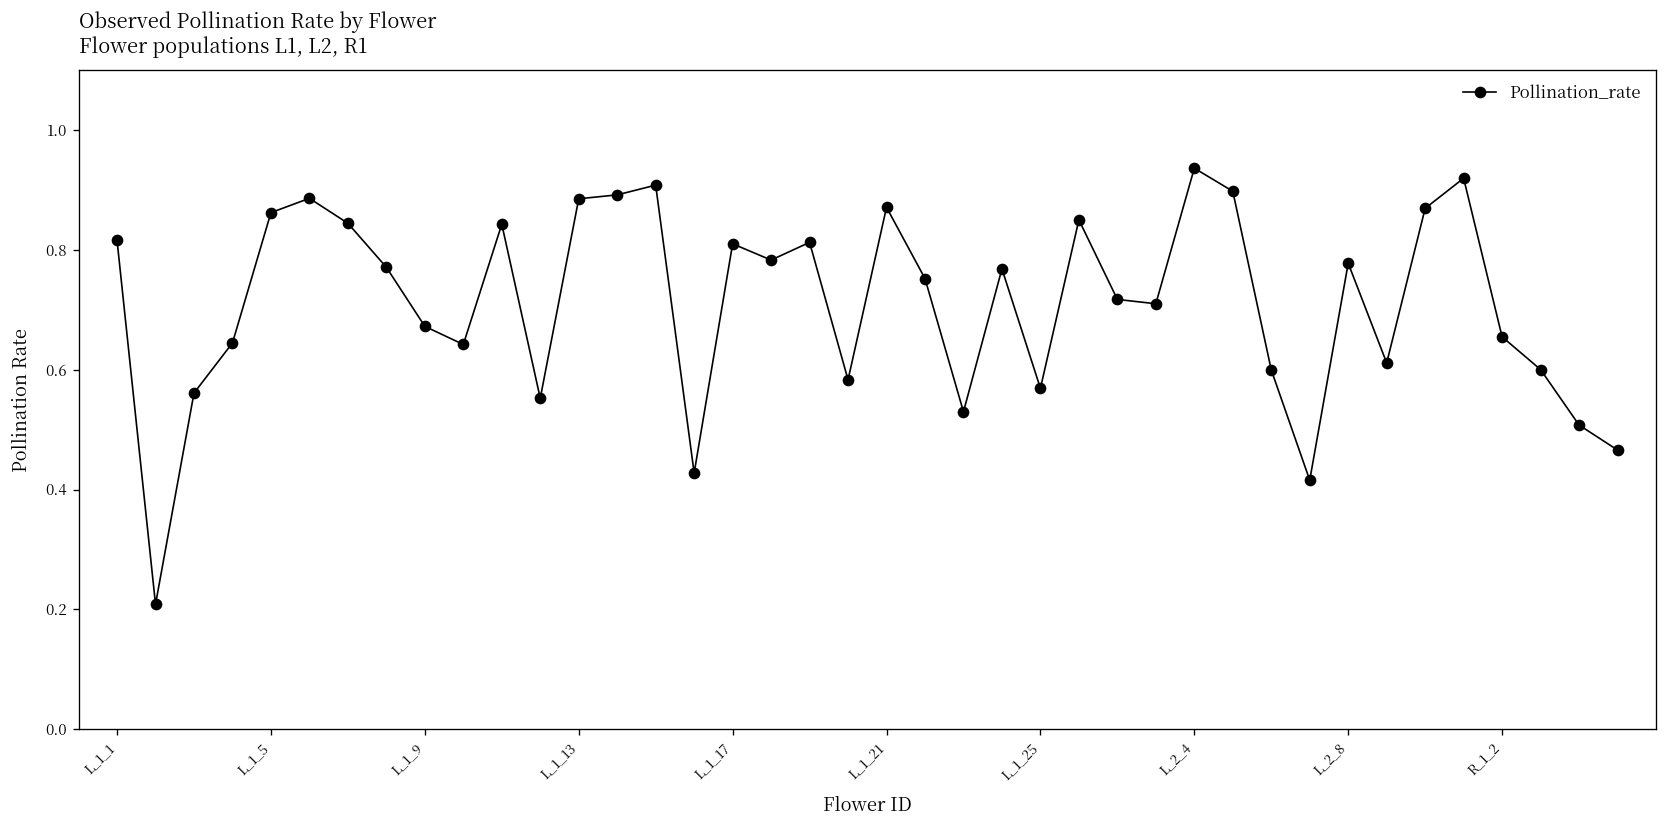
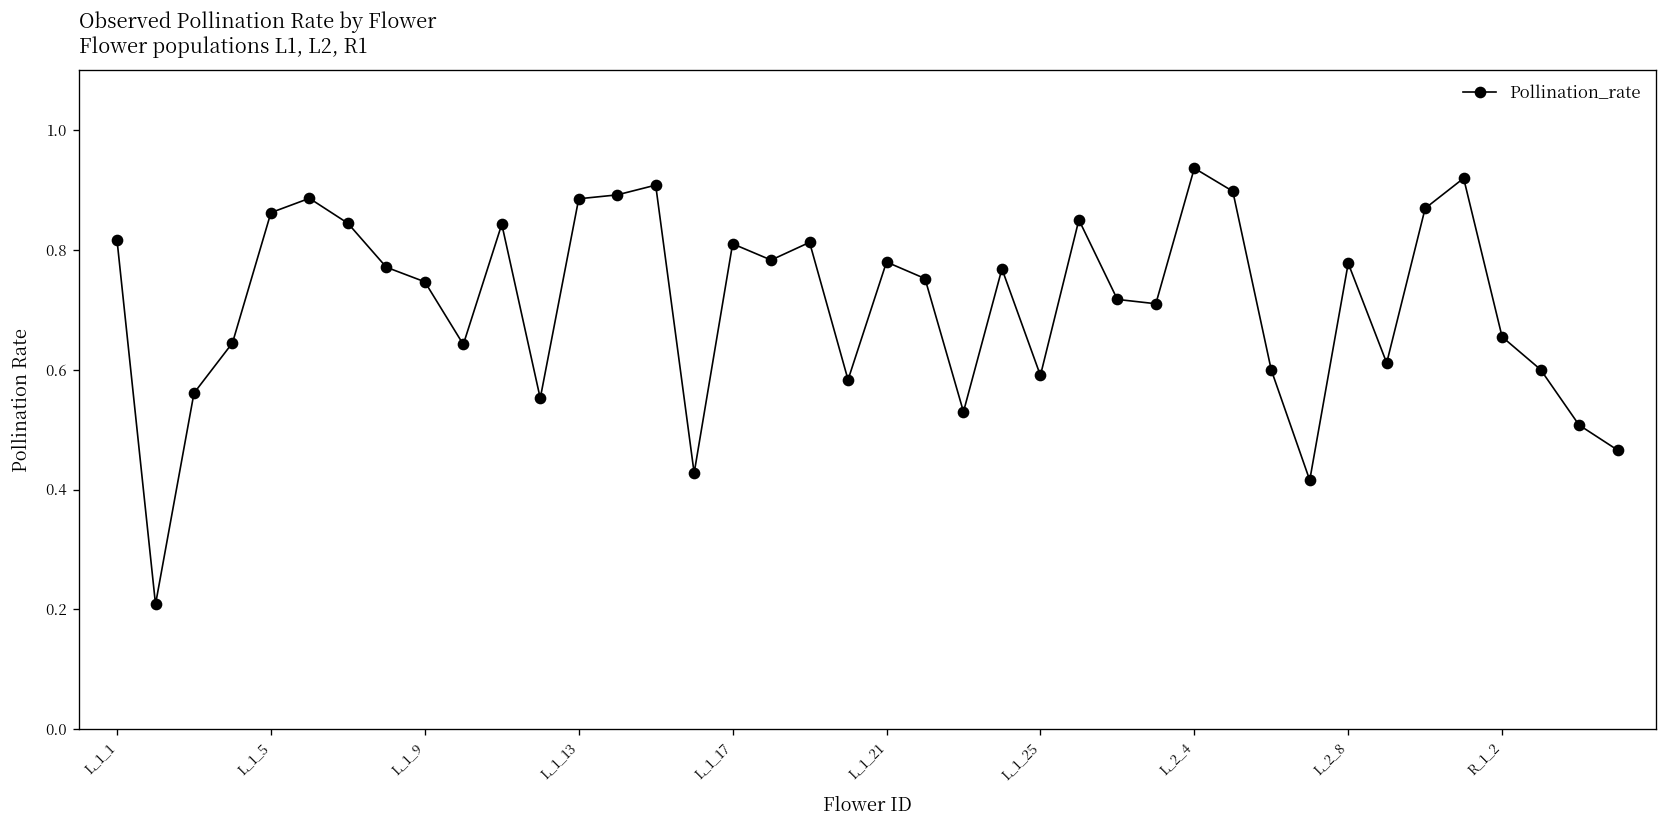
L_1_9: 0.67 -> 0.75
L_1_21: 0.87 -> 0.78
L_1_25: 0.57 -> 0.59
